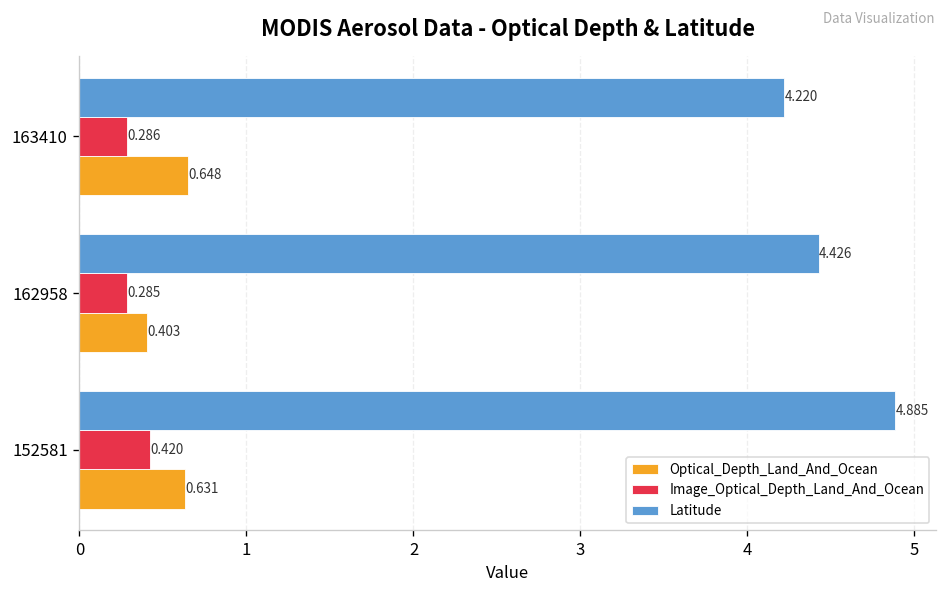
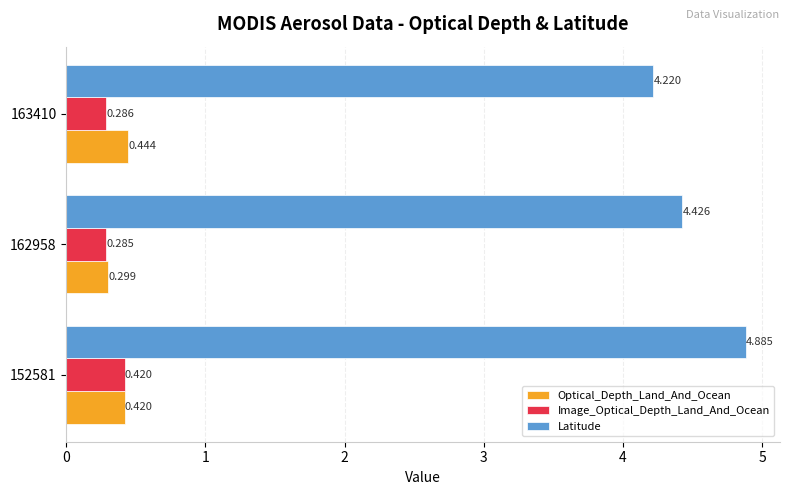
Optical_Depth_Land_And_Ocean, 163410: 0.648 -> 0.444
Optical_Depth_Land_And_Ocean, 162958: 0.403 -> 0.299
Optical_Depth_Land_And_Ocean, 152581: 0.631 -> 0.420
